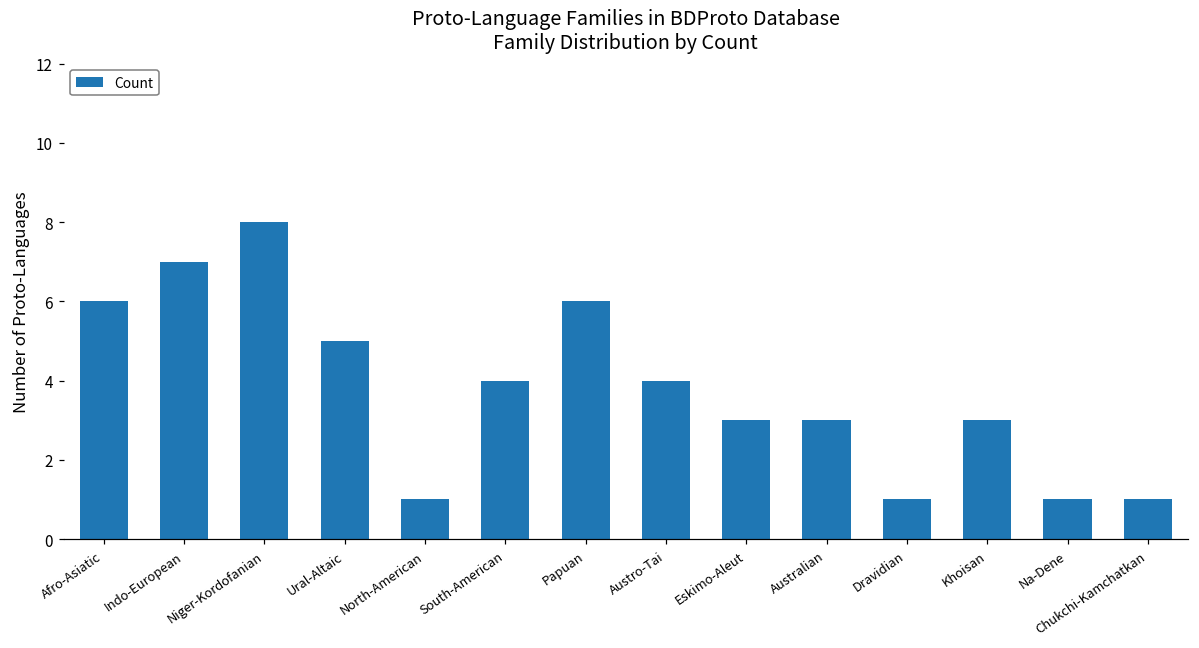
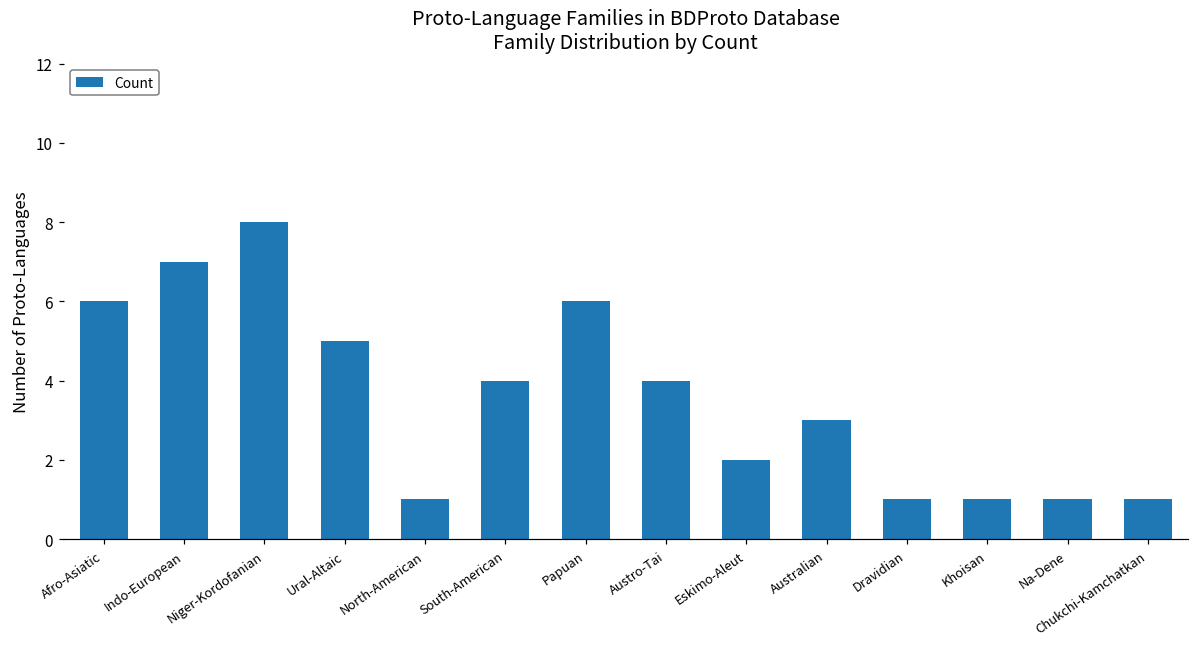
Eskimo-Aleut: 3 -> 2
Khoisan: 3 -> 1
